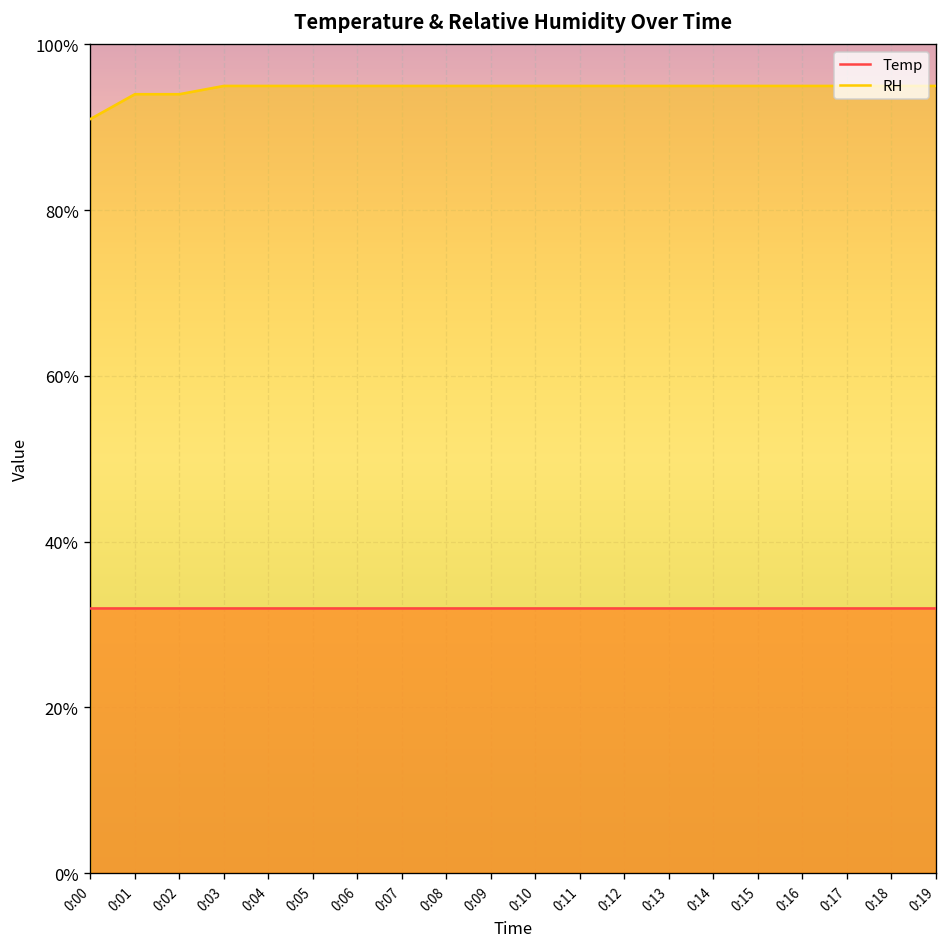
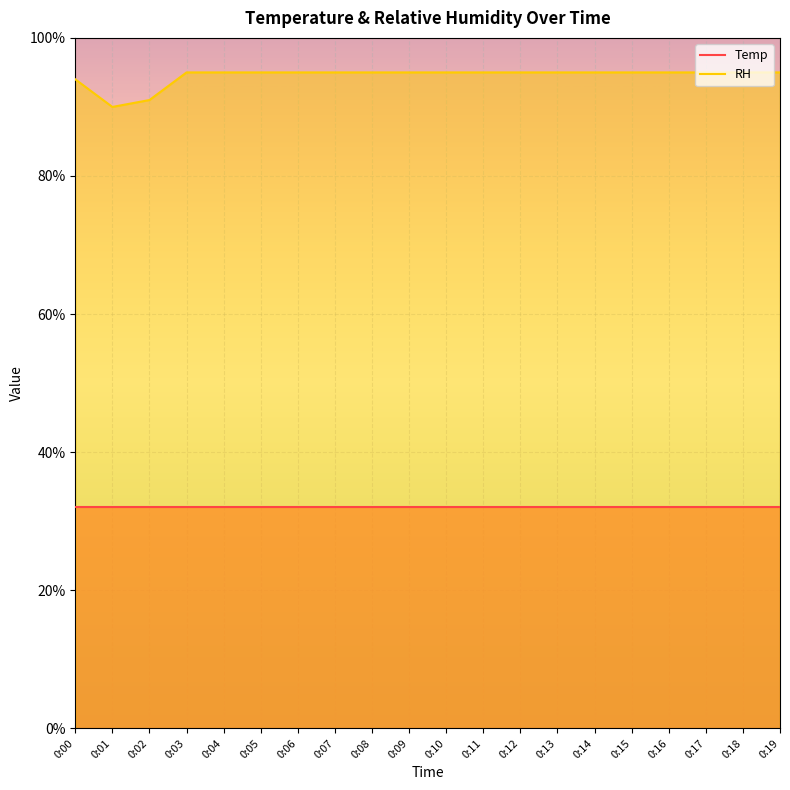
RH, 0:00: 91% -> 94%
RH, 0:01: 94% -> 90%
RH, 0:02: 94% -> 91%
